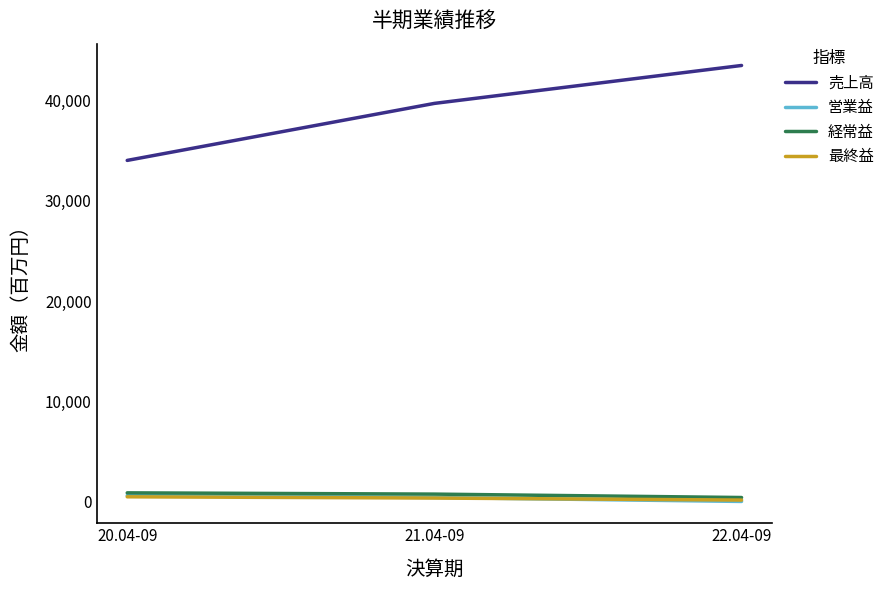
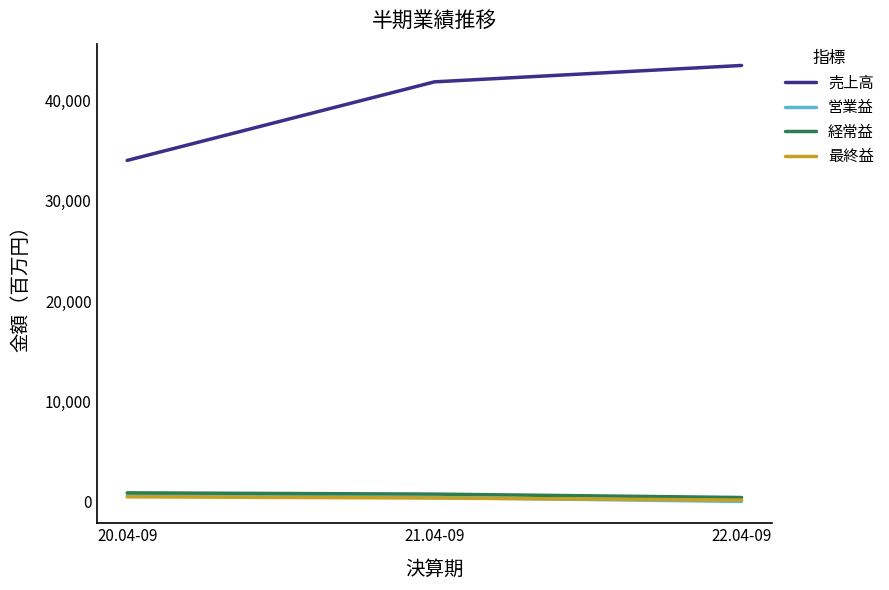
売上高, 21.04-09: 39,800 -> 41,900
